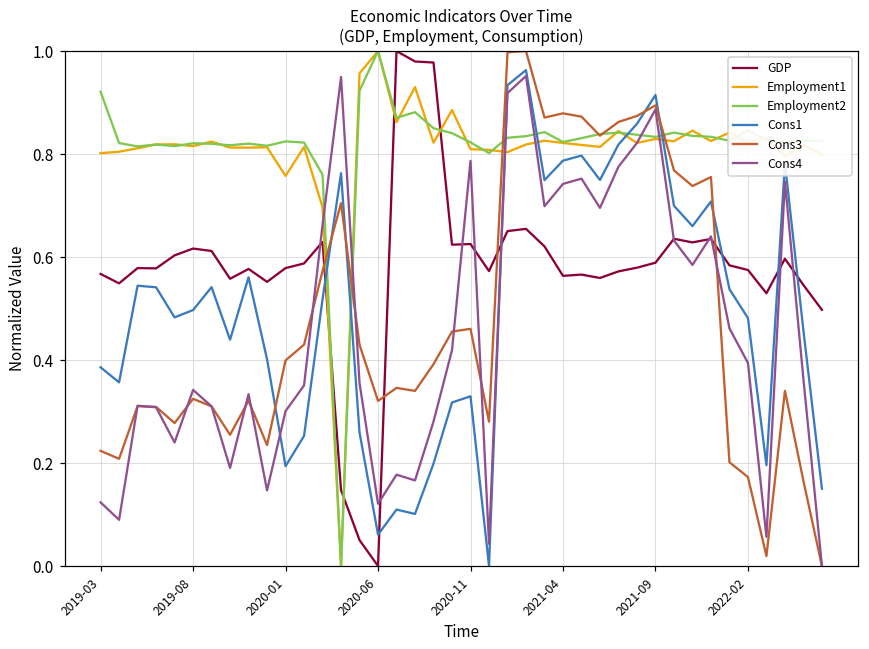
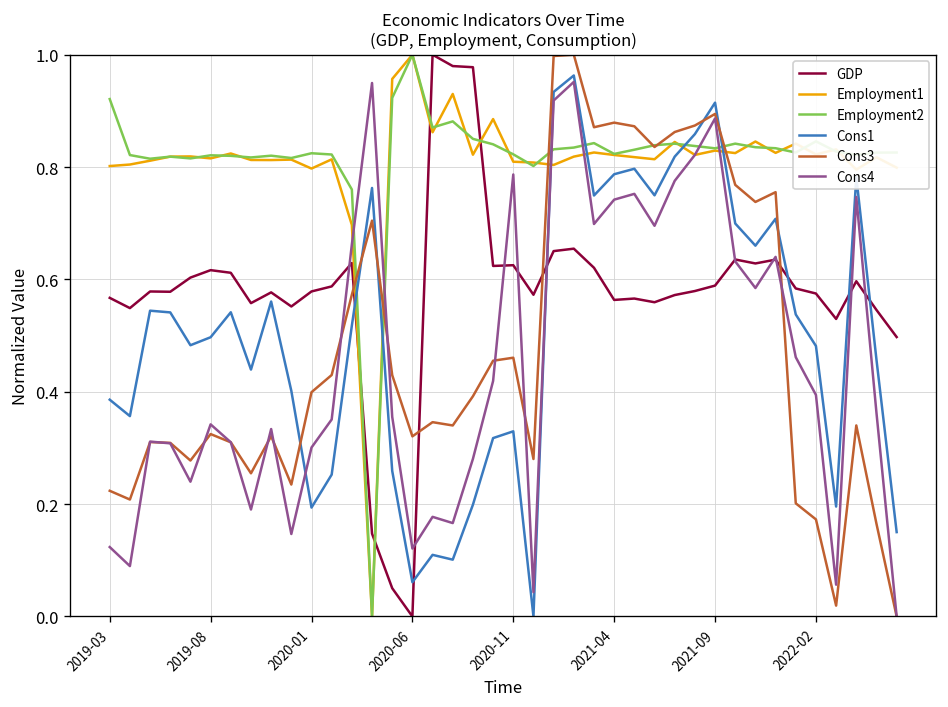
Employment1, 2020-01: 0.76 -> 0.80
